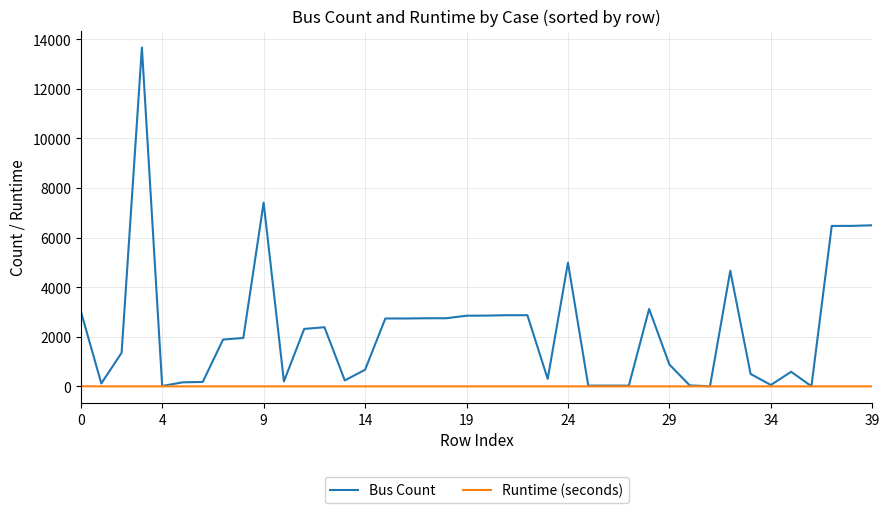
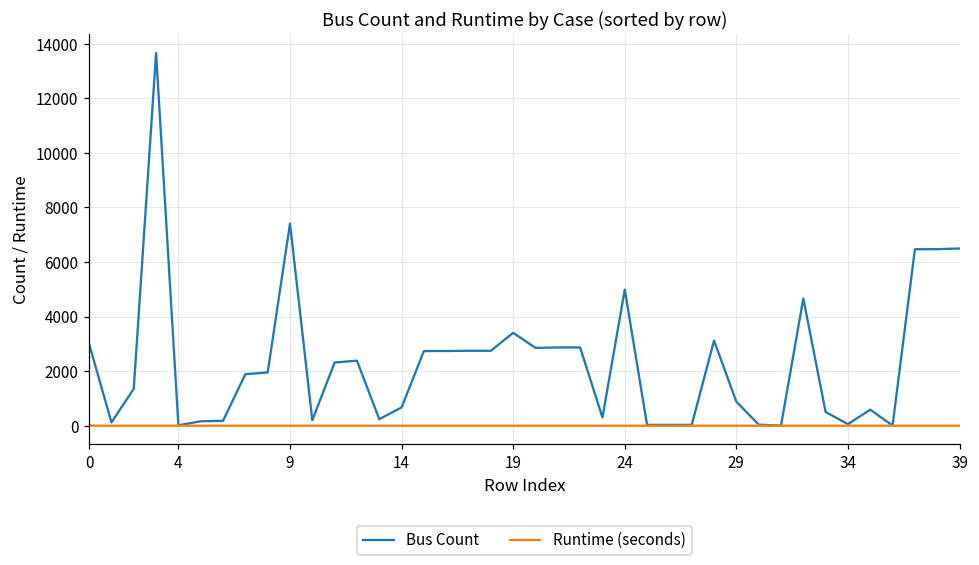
Bus Count, 19: 2800 -> 3400
